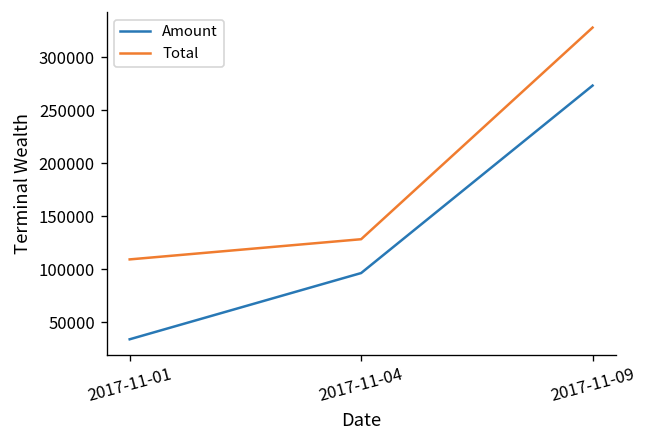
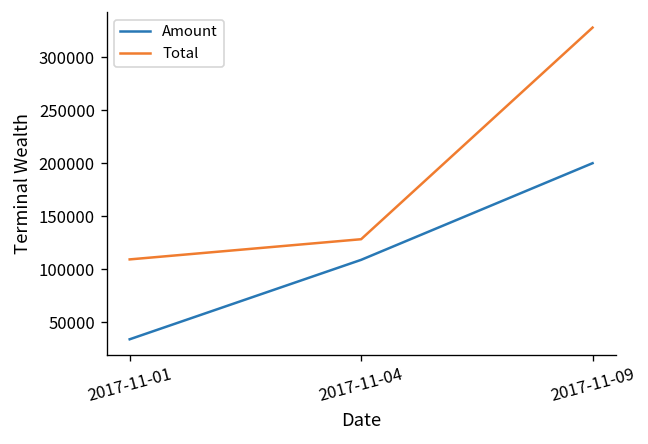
Amount, 2017-11-04: 100000 -> 110000
Amount, 2017-11-09: 270000 -> 200000
